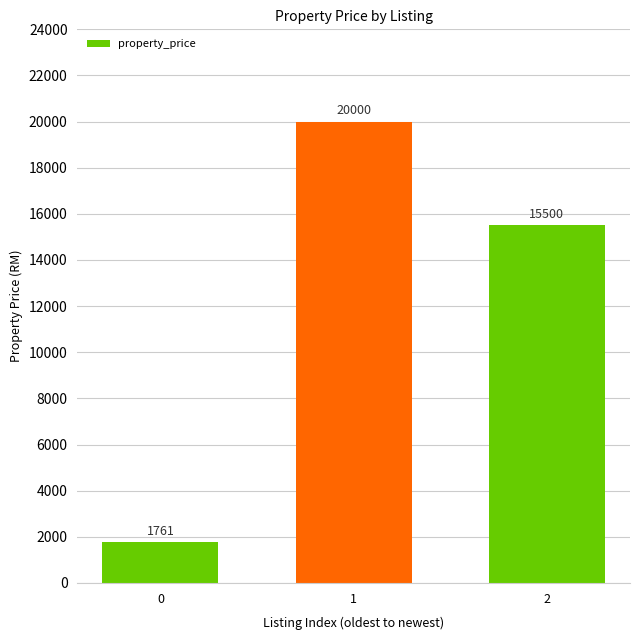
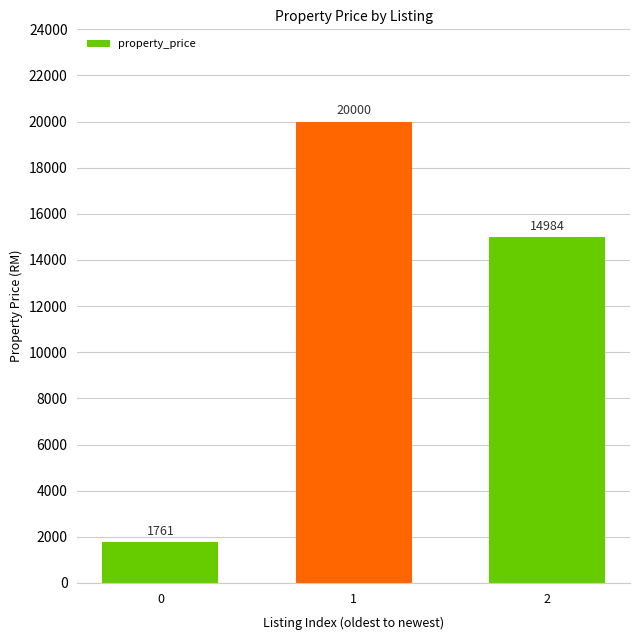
2: 15500 -> 14984
